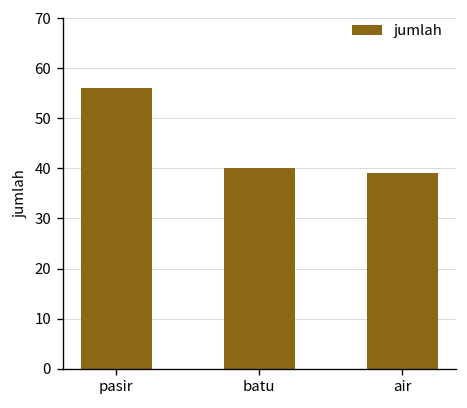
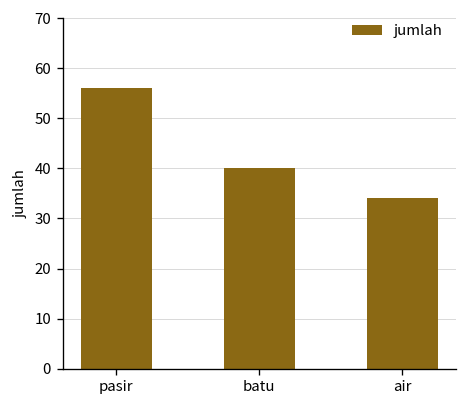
air: 39 -> 34
